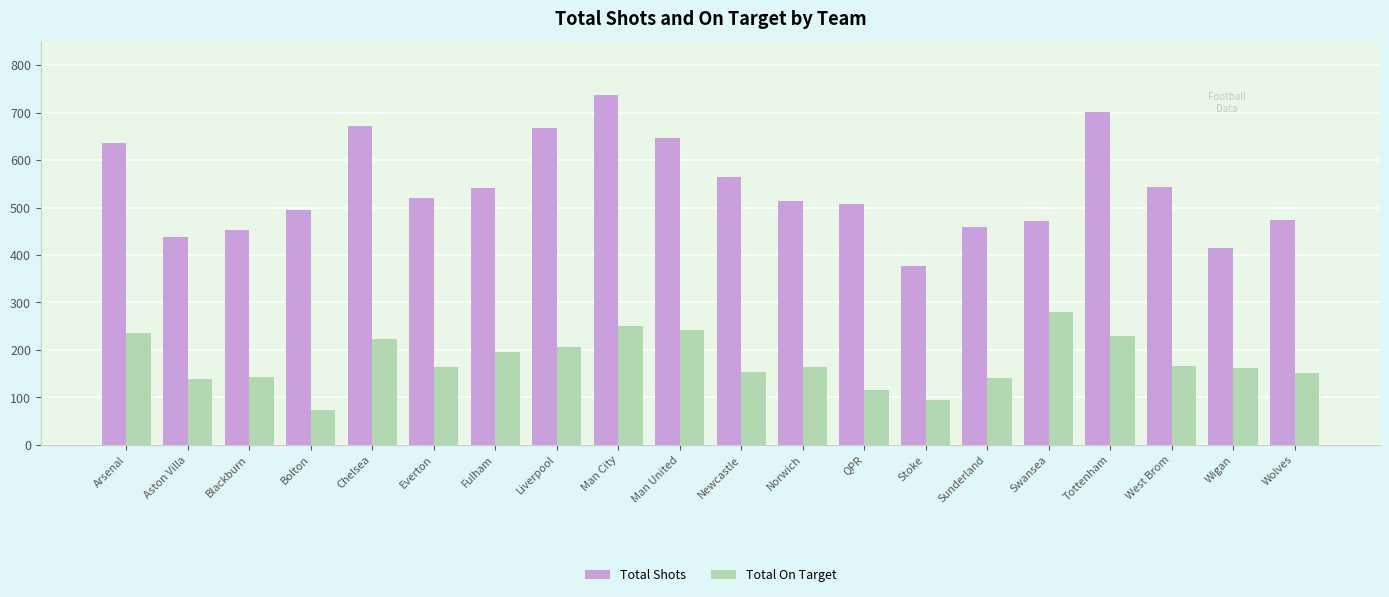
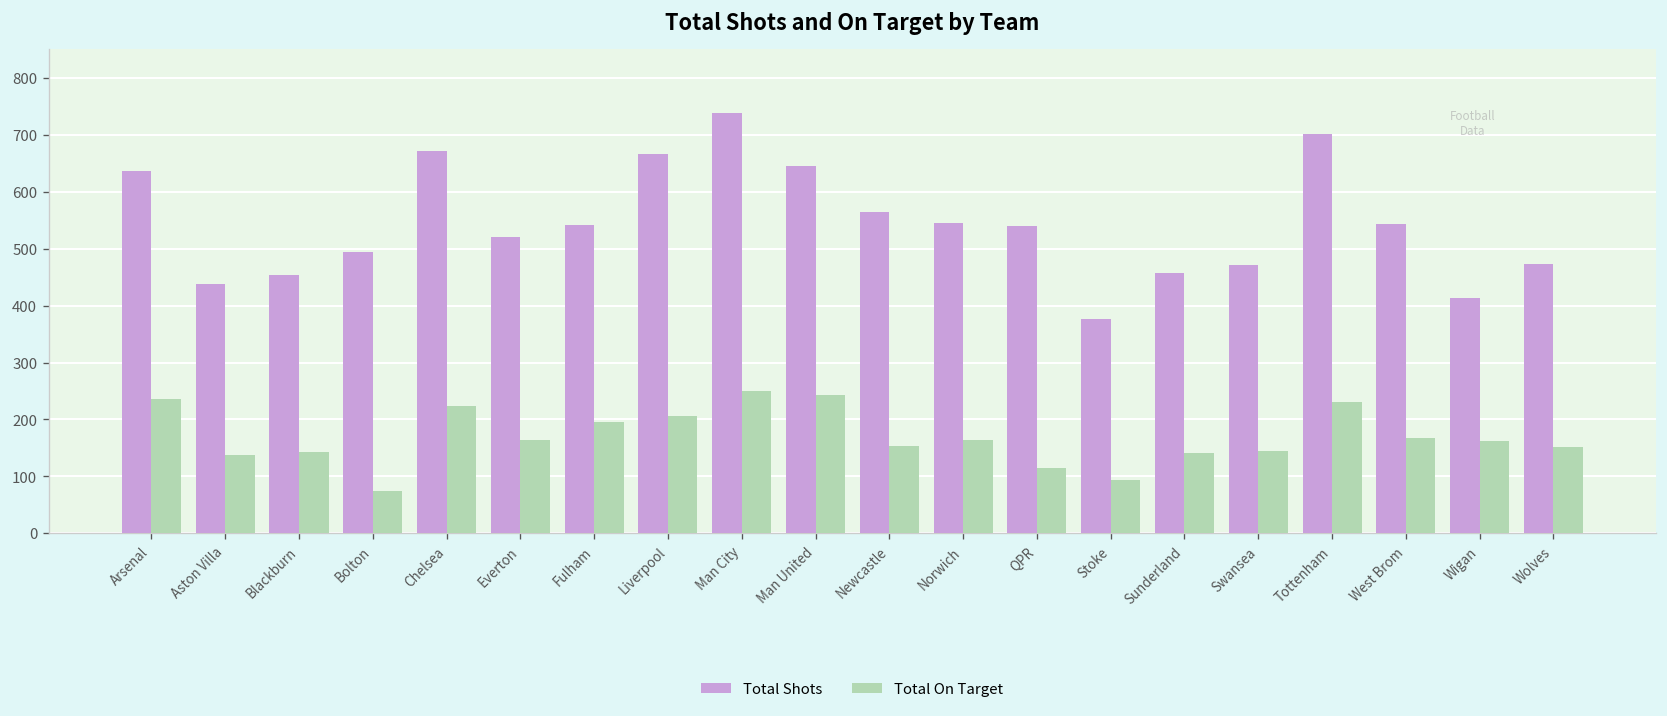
Total Shots, Norwich: 510 -> 550
Total Shots, QPR: 510 -> 540
Total On Target, Swansea: 280 -> 150
